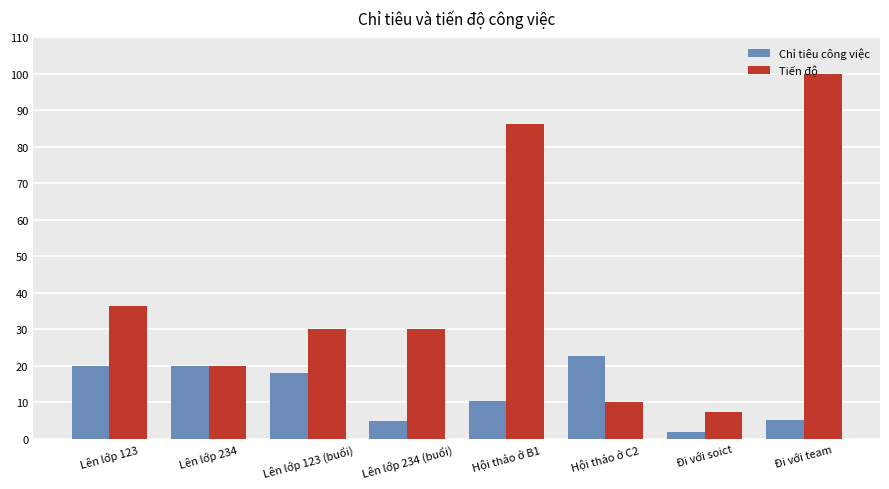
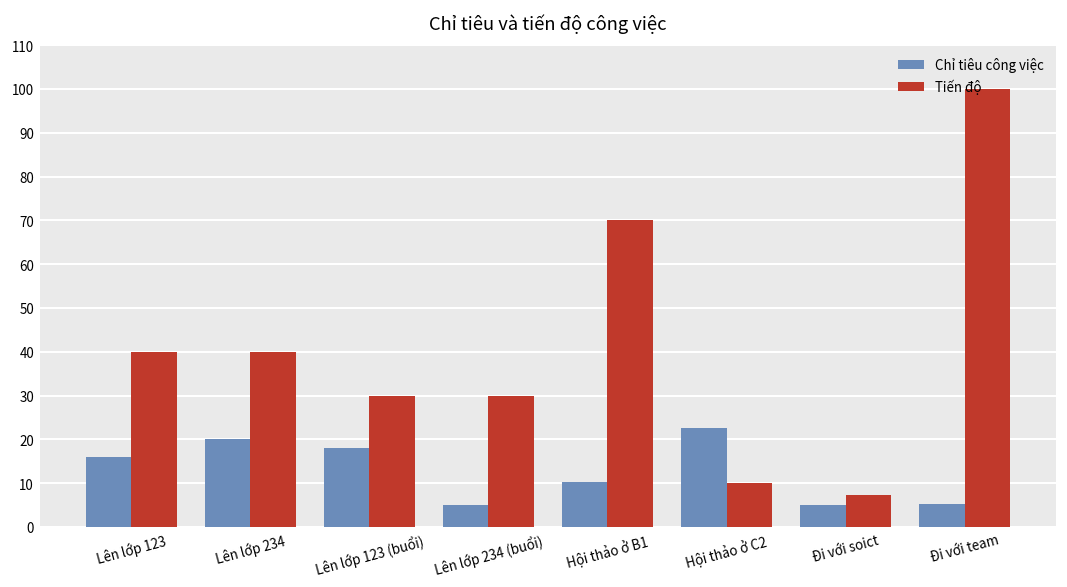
Chỉ tiêu công việc, Lên lớp 123: 20 -> 16
Tiến độ, Lên lớp 123: 36 -> 40
Tiến độ, Lên lớp 234: 20 -> 40
Tiến độ, Hội thảo ở B1: 86 -> 70
Chỉ tiêu công việc, Đi với soict: 2 -> 5
